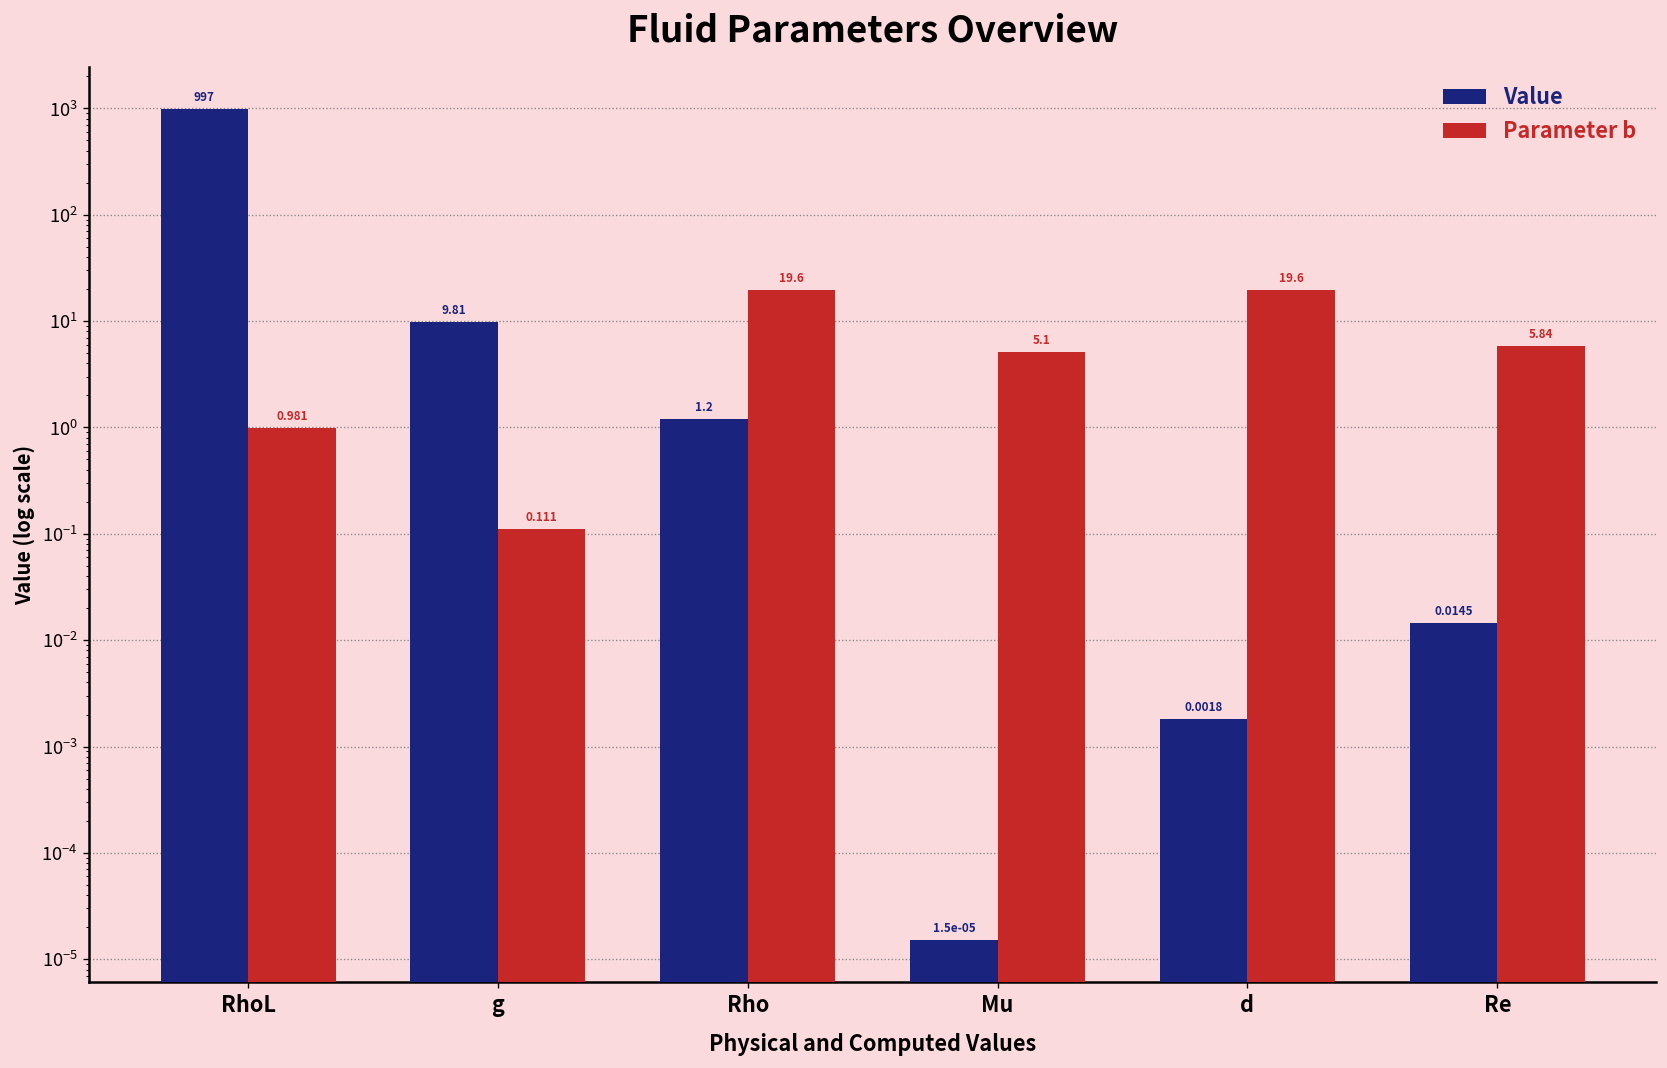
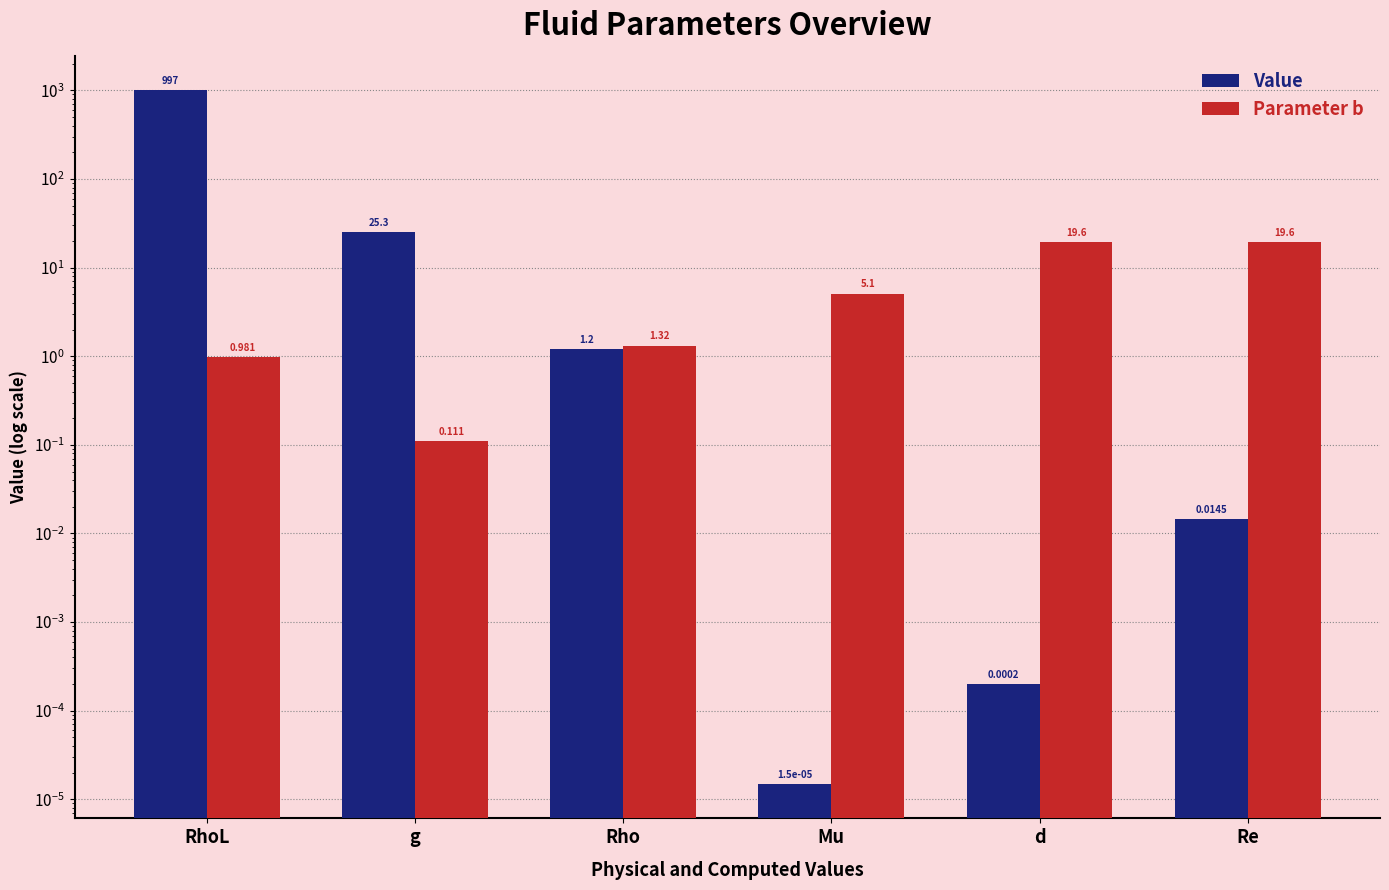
Value, g: 9.81 -> 25.3
Parameter b, Rho: 19.6 -> 1.32
Value, d: 0.0018 -> 0.0002
Parameter b, Re: 5.84 -> 19.6
